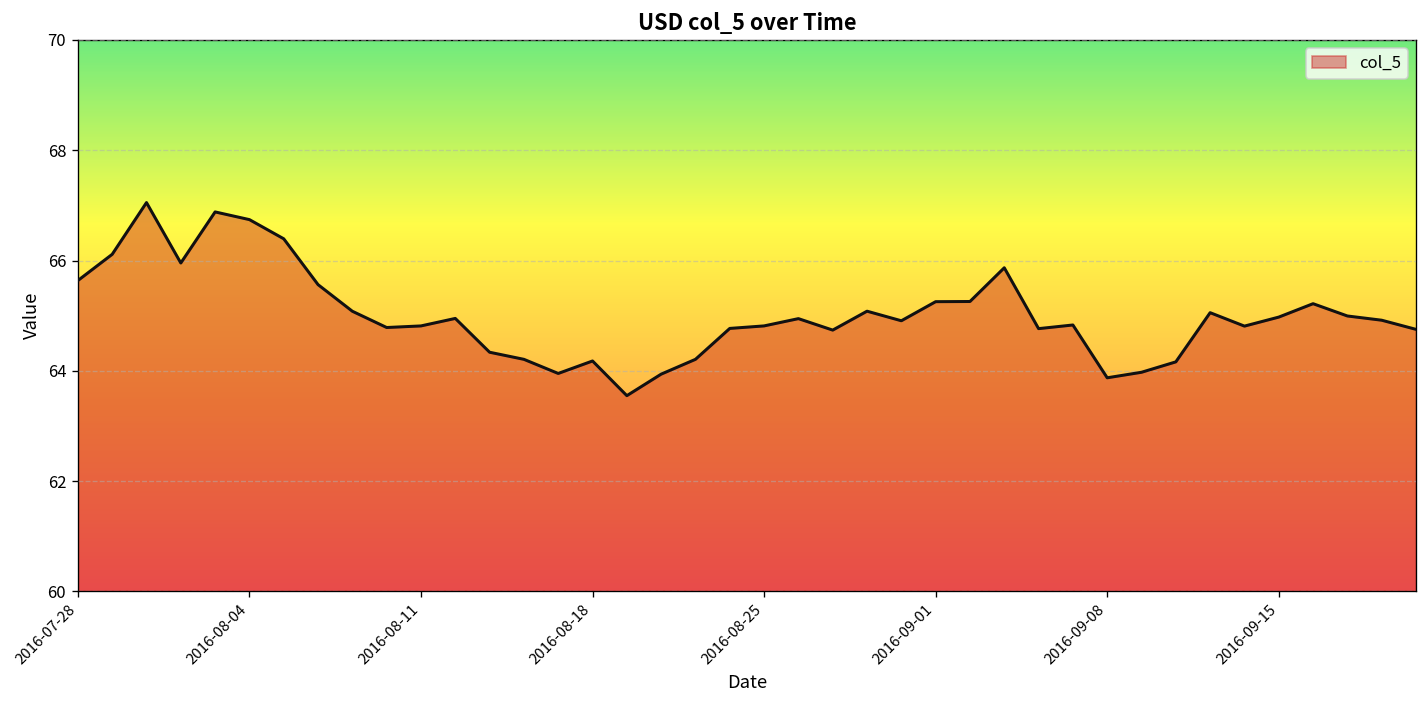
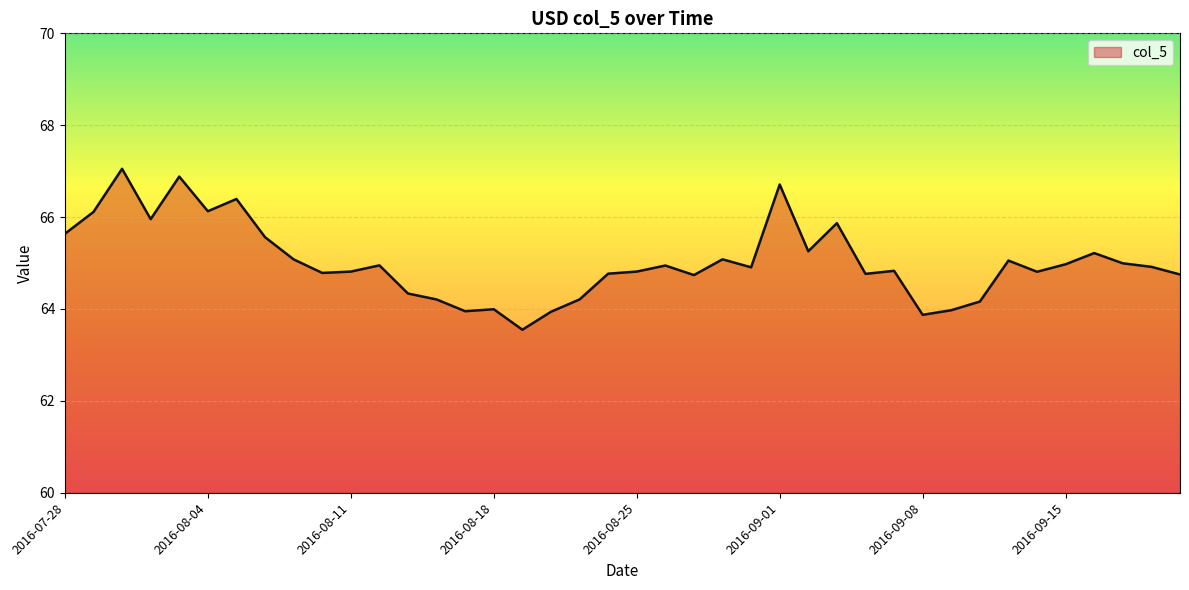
2016-08-04: 66.7 -> 66.1
2016-08-18: 64.2 -> 64.0
2016-09-01: 65.3 -> 66.7
